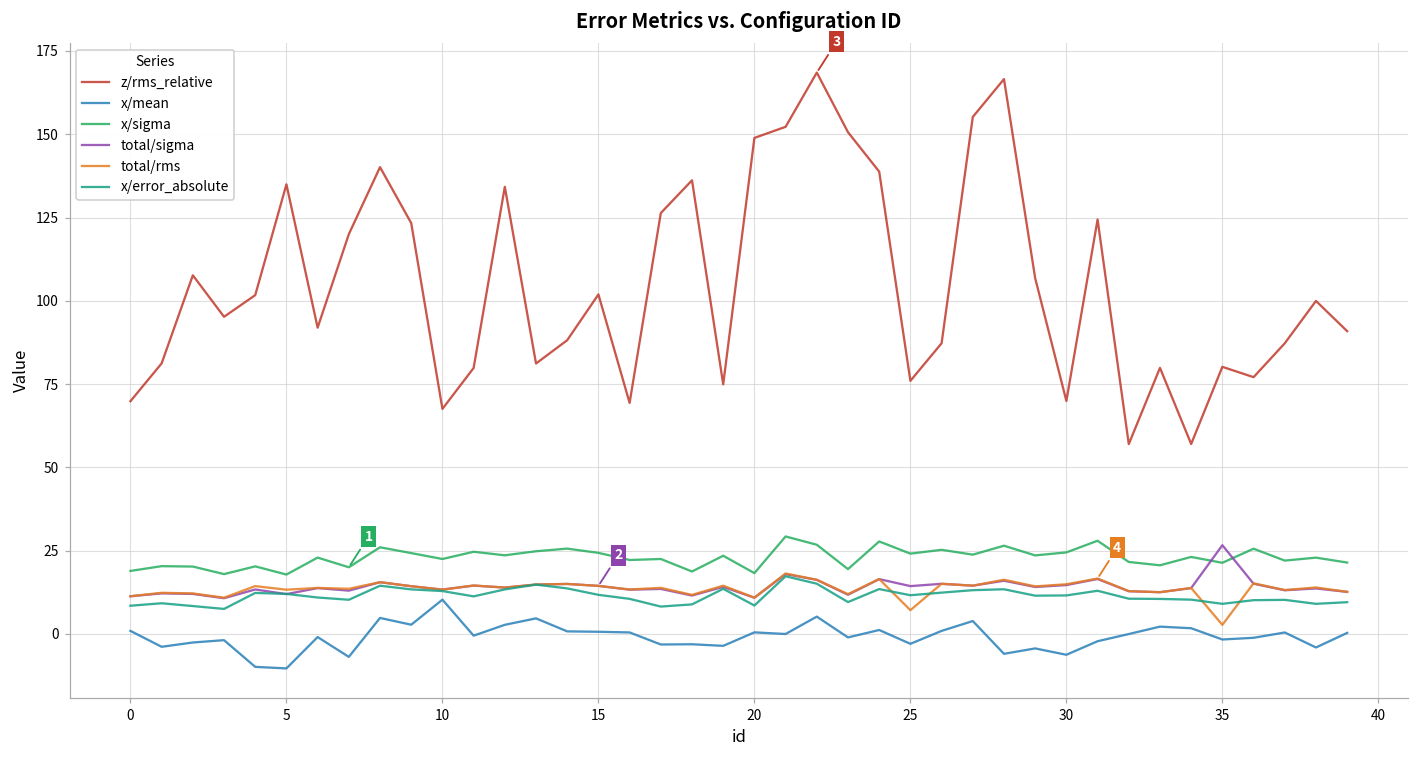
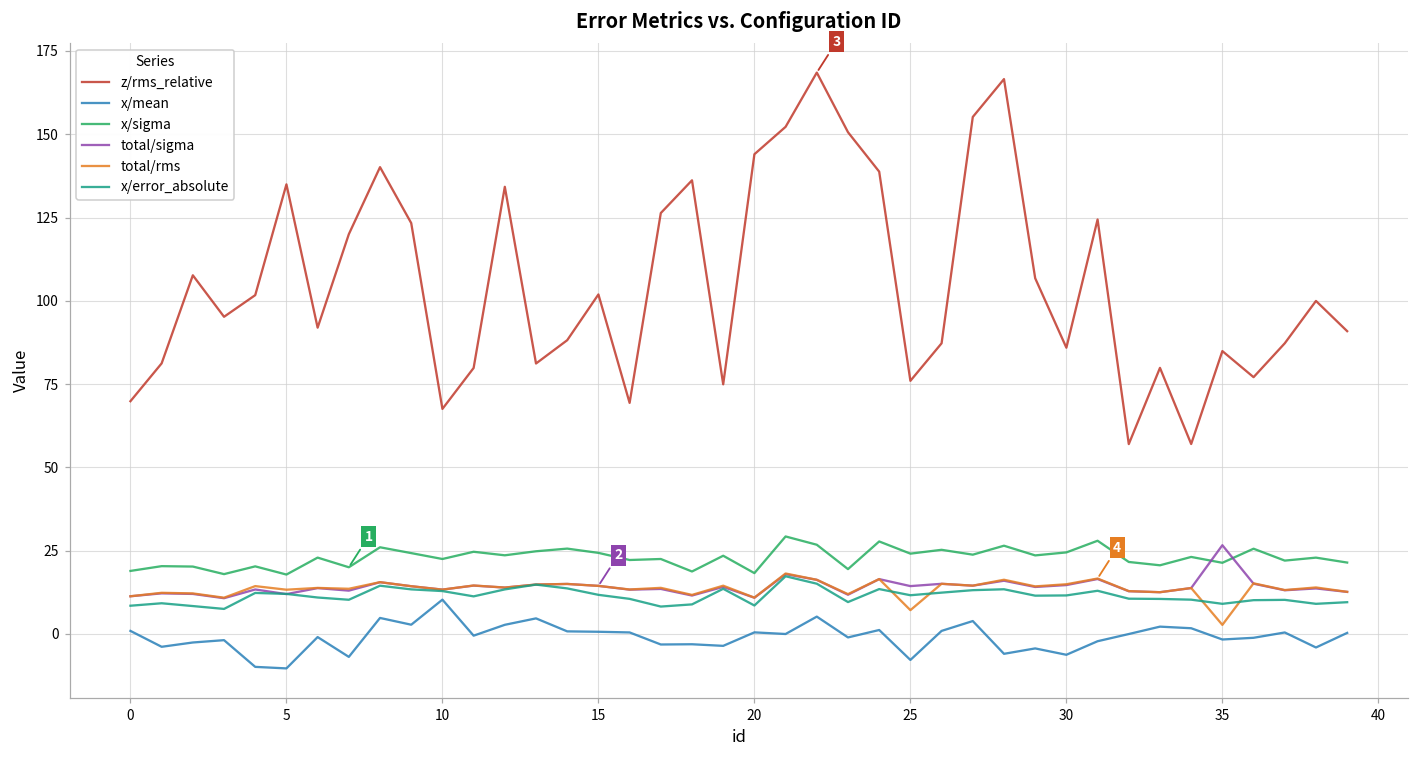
z/rms_relative, 20: 149 -> 144
x/mean, 25: -3 -> -8
z/rms_relative, 30: 70 -> 86
z/rms_relative, 35: 80 -> 85
